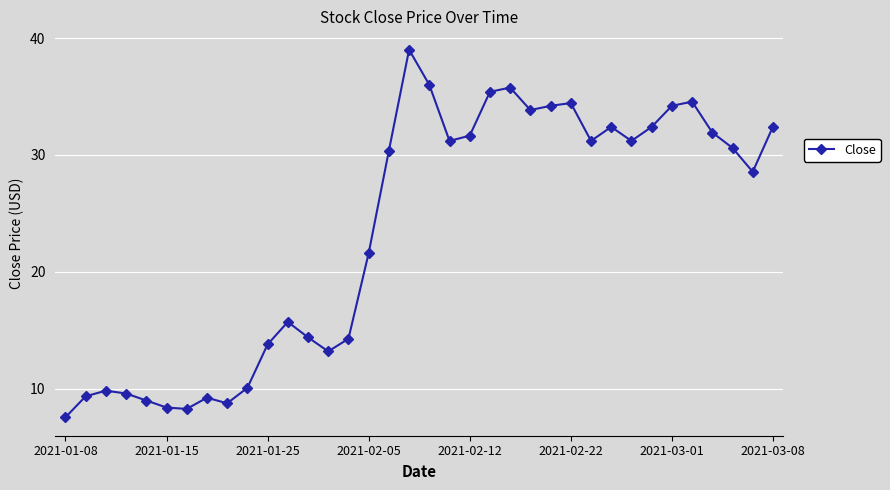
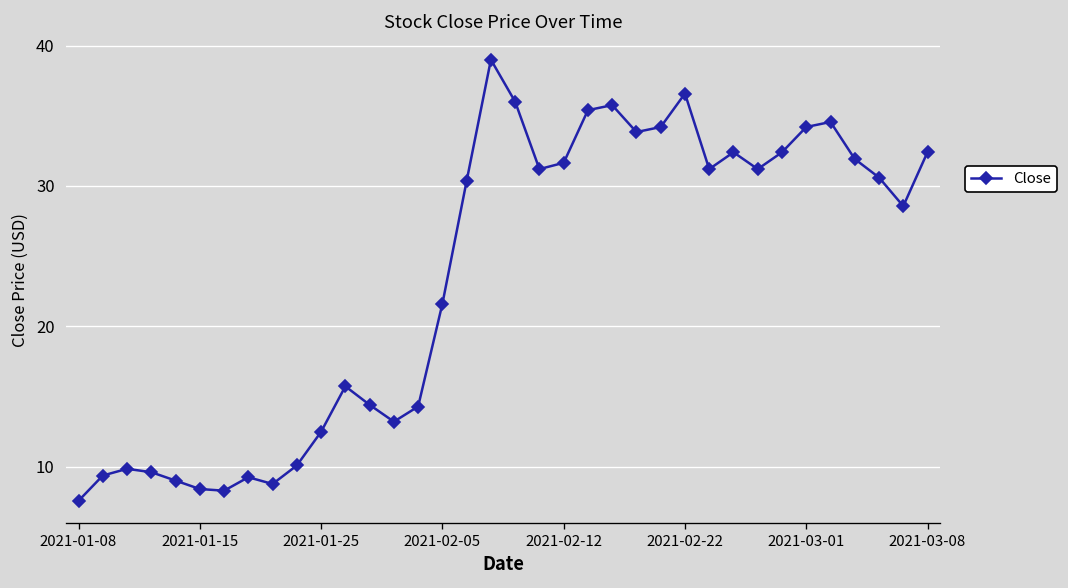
2021-01-25: 13.8 -> 12.5
2021-02-22: 34.4 -> 36.6
